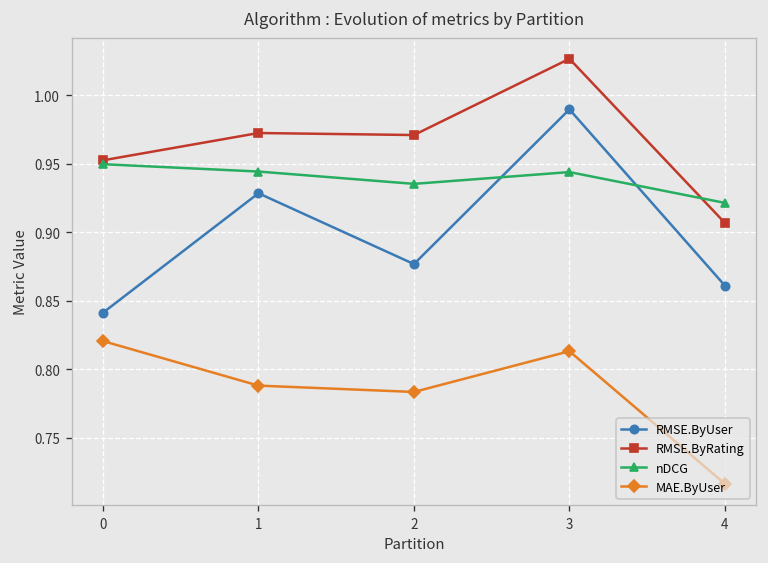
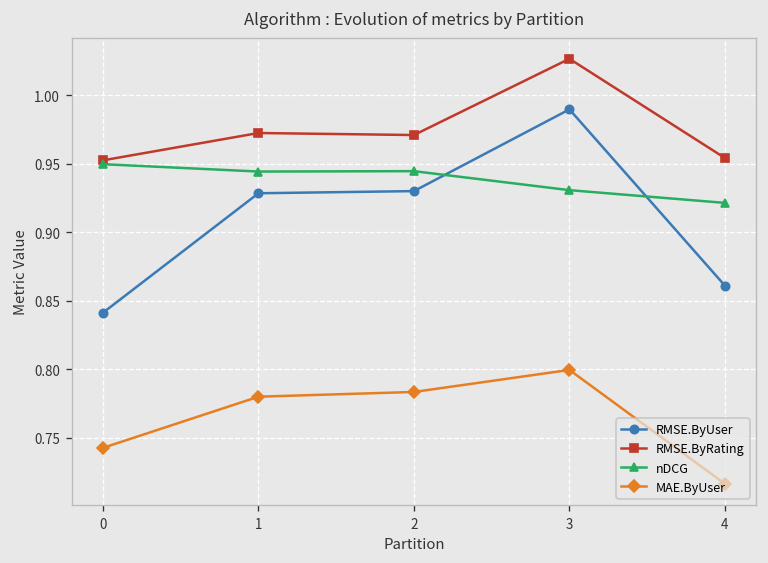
MAE.ByUser, 0: 0.821 -> 0.743
MAE.ByUser, 1: 0.788 -> 0.780
RMSE.ByUser, 2: 0.877 -> 0.930
nDCG, 2: 0.935 -> 0.945
nDCG, 3: 0.944 -> 0.931
MAE.ByUser, 3: 0.813 -> 0.800
RMSE.ByRating, 4: 0.907 -> 0.954
